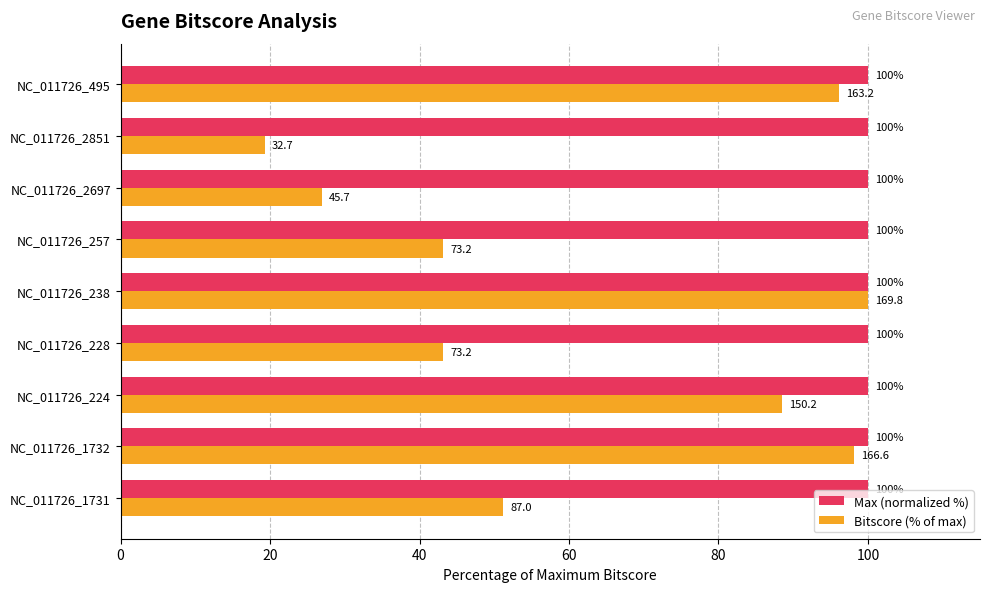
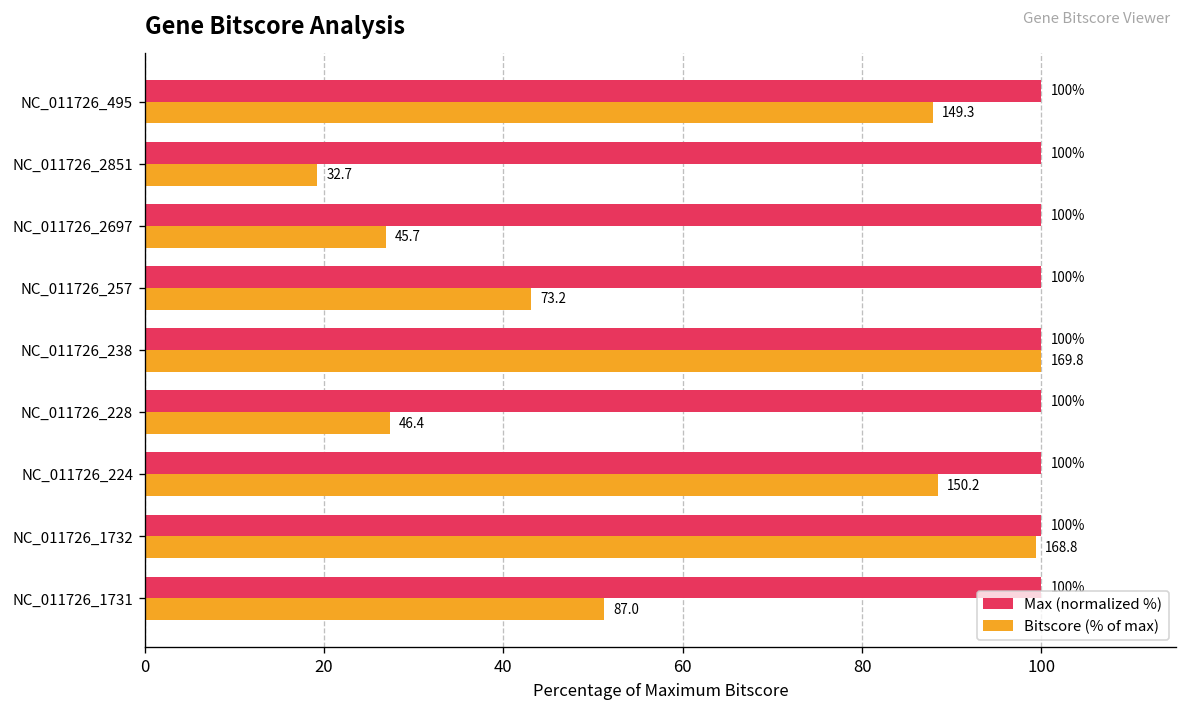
Bitscore (% of max), NC_011726_495: 163.2 -> 149.3
Bitscore (% of max), NC_011726_228: 73.2 -> 46.4
Bitscore (% of max), NC_011726_1732: 166.6 -> 168.8
